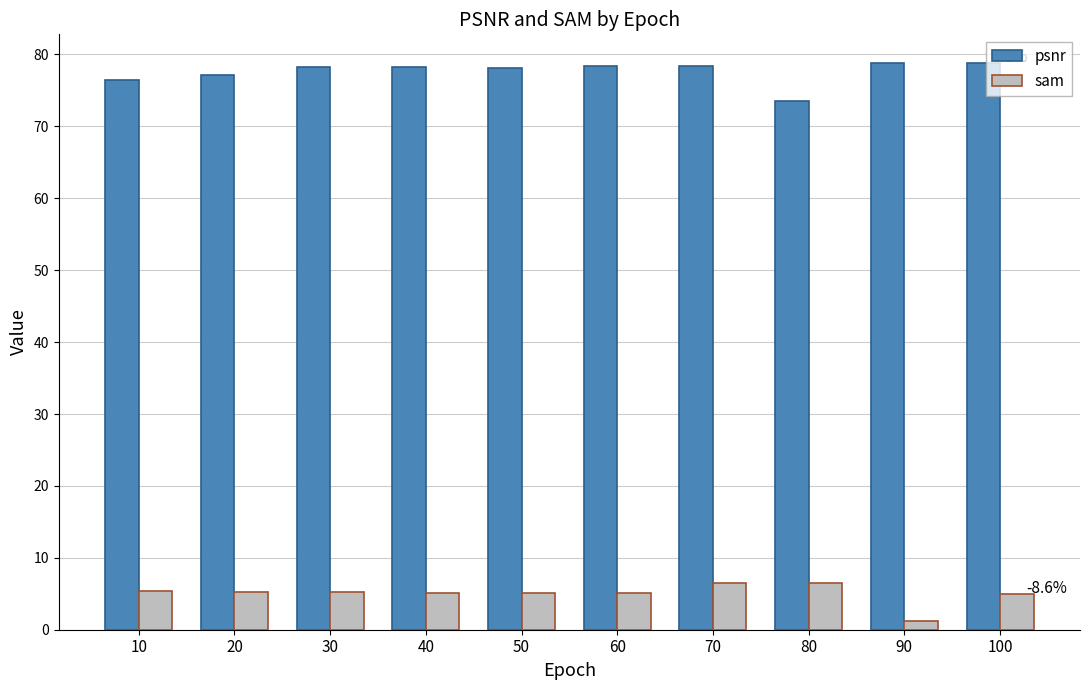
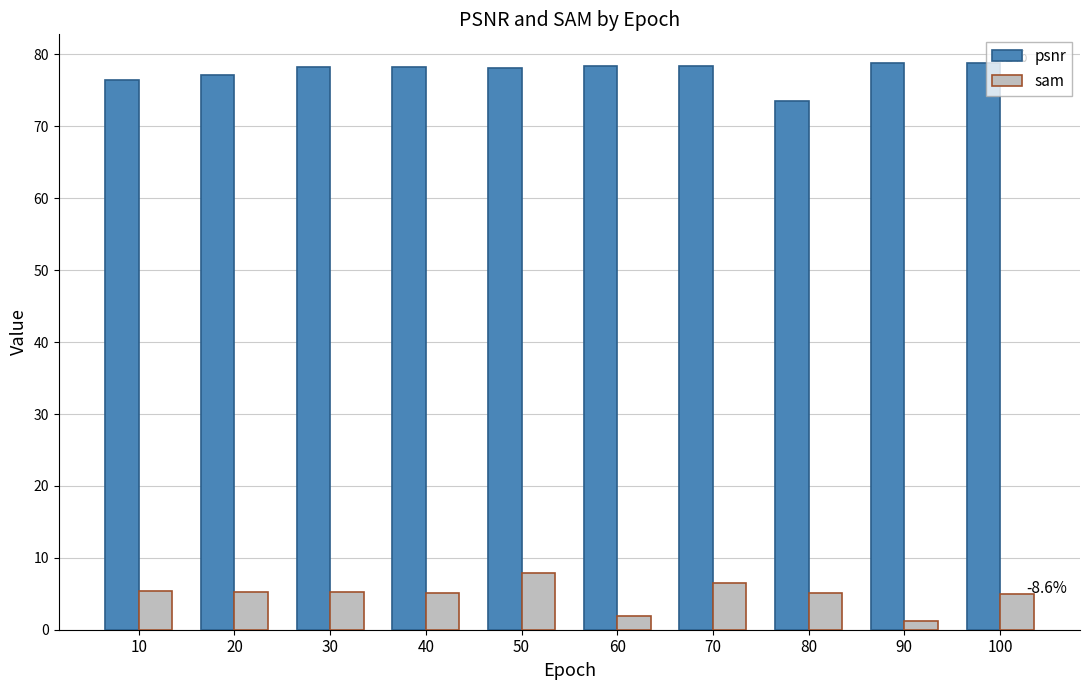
sam, 50: 5 -> 8
sam, 60: 5 -> 2
sam, 80: 6 -> 5
